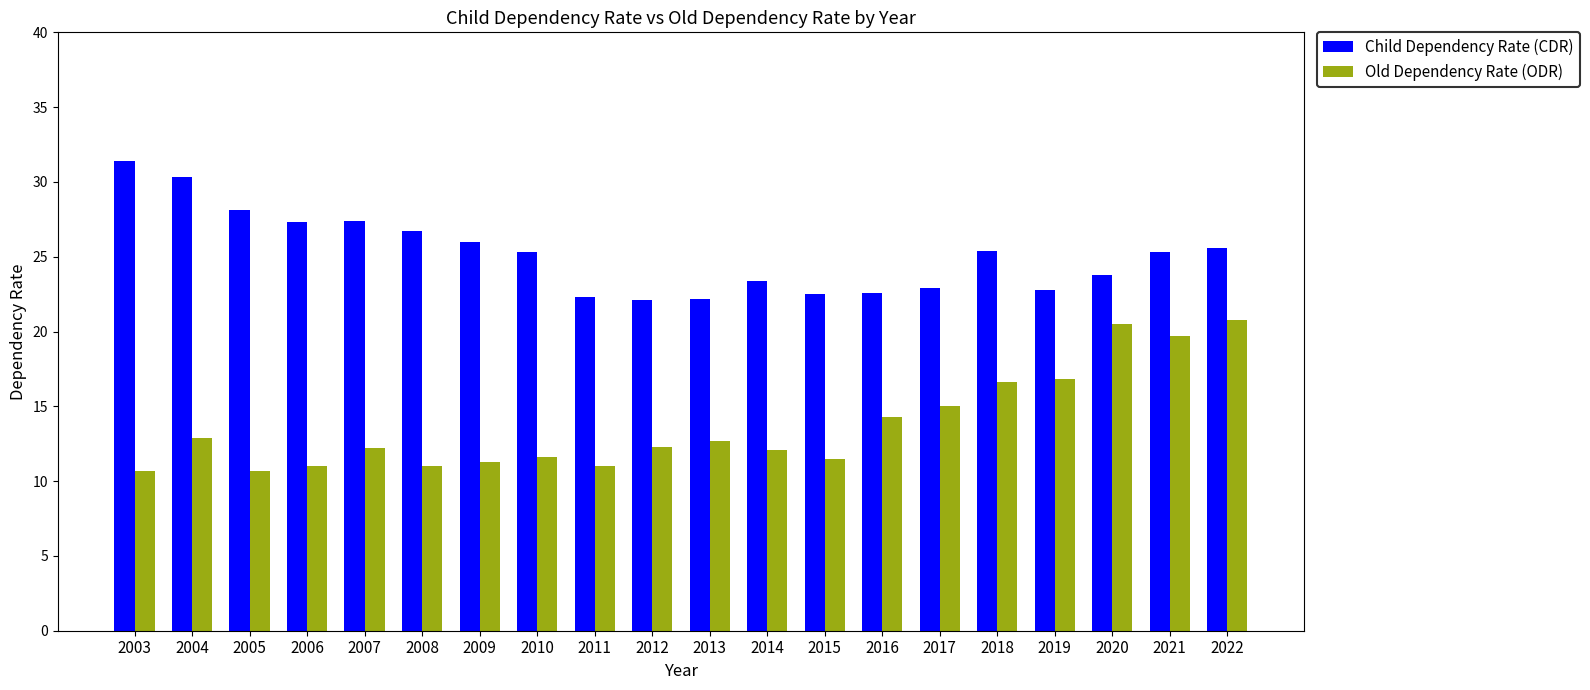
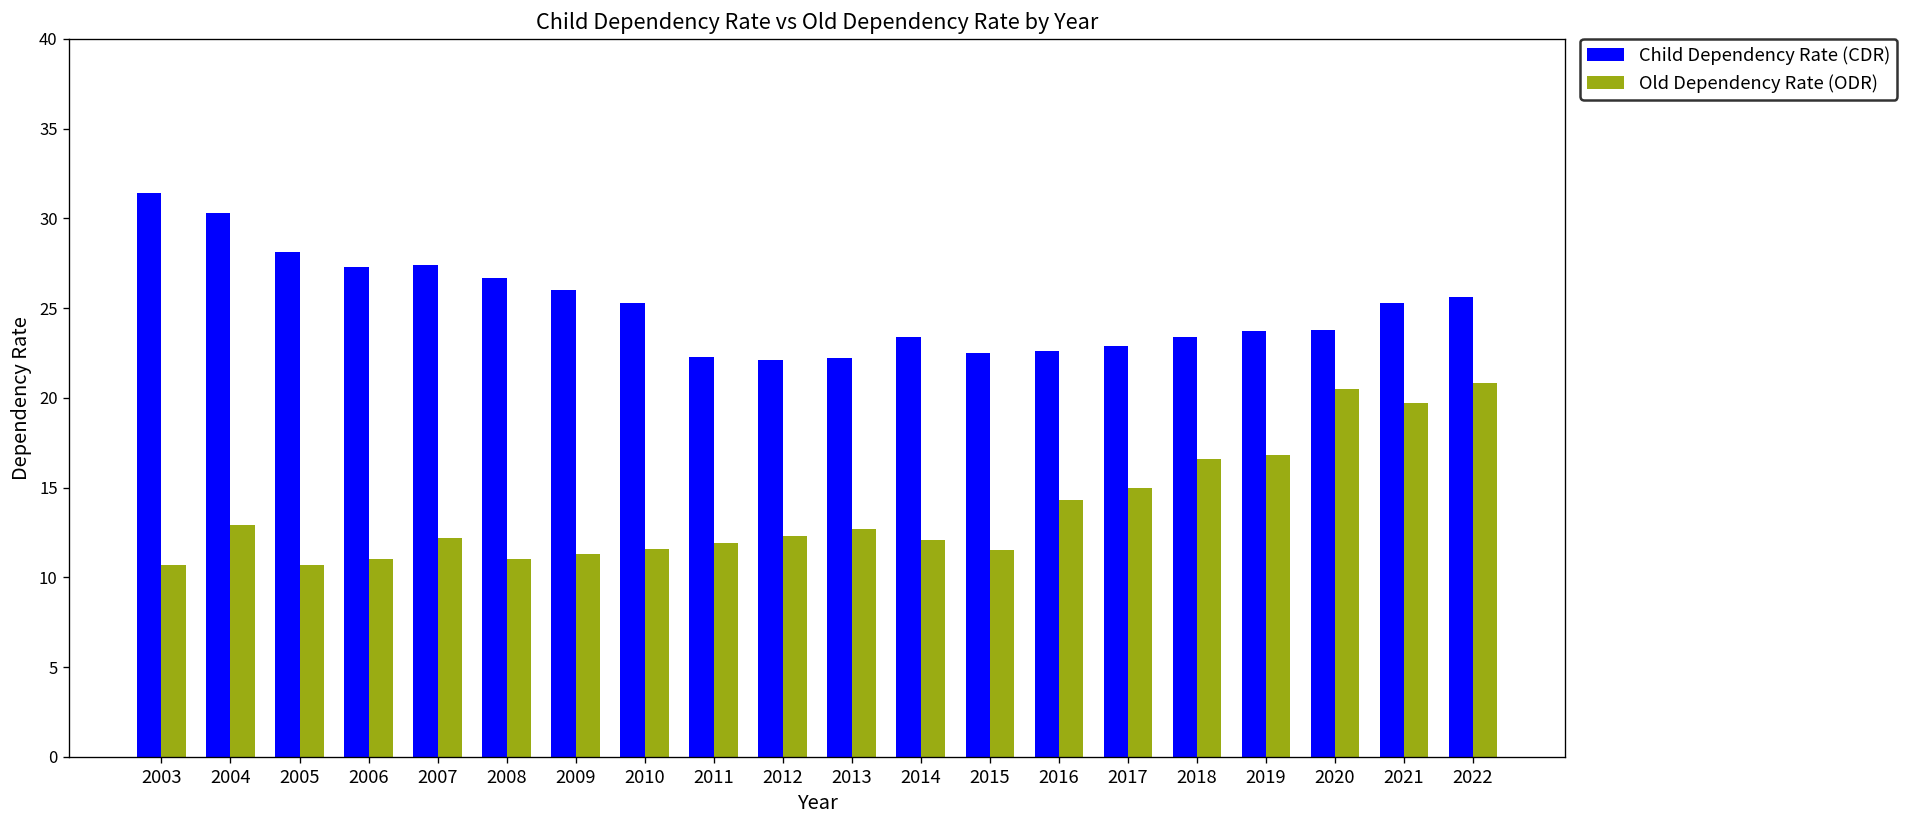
Old Dependency Rate (ODR), 2011: 11.0 -> 11.9
Child Dependency Rate (CDR), 2018: 25.4 -> 23.4
Child Dependency Rate (CDR), 2019: 22.8 -> 23.7
